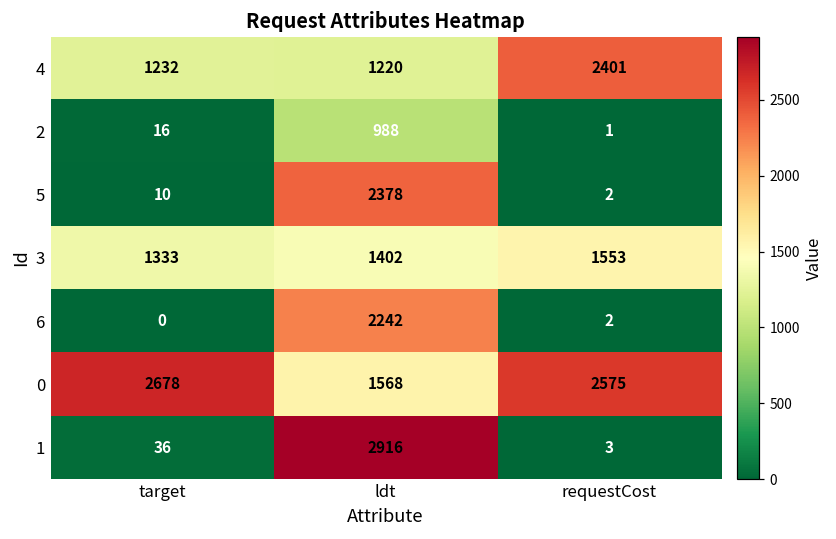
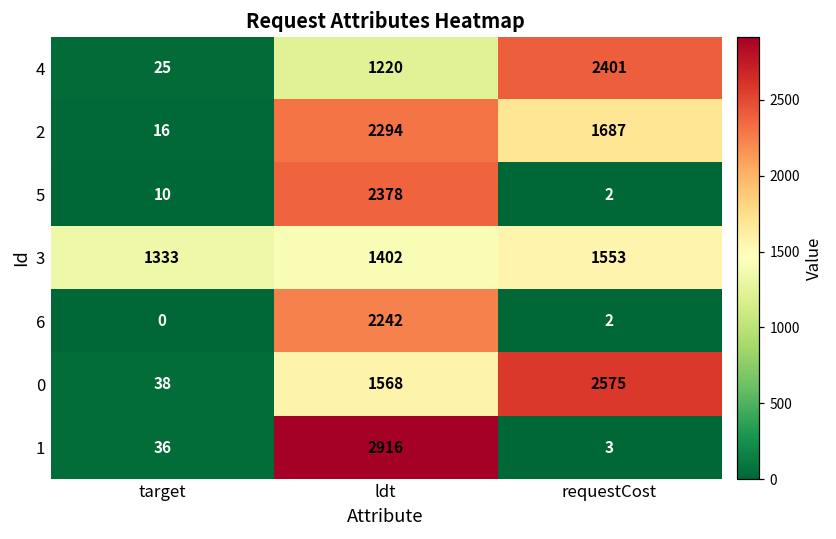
4, target: 1232 -> 25
2, ldt: 988 -> 2294
2, requestCost: 1 -> 1687
0, target: 2678 -> 38
